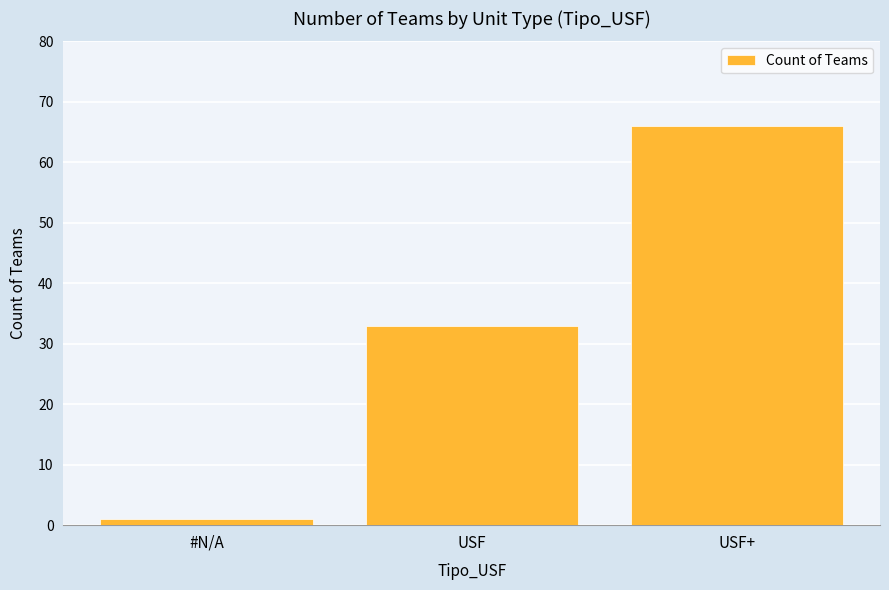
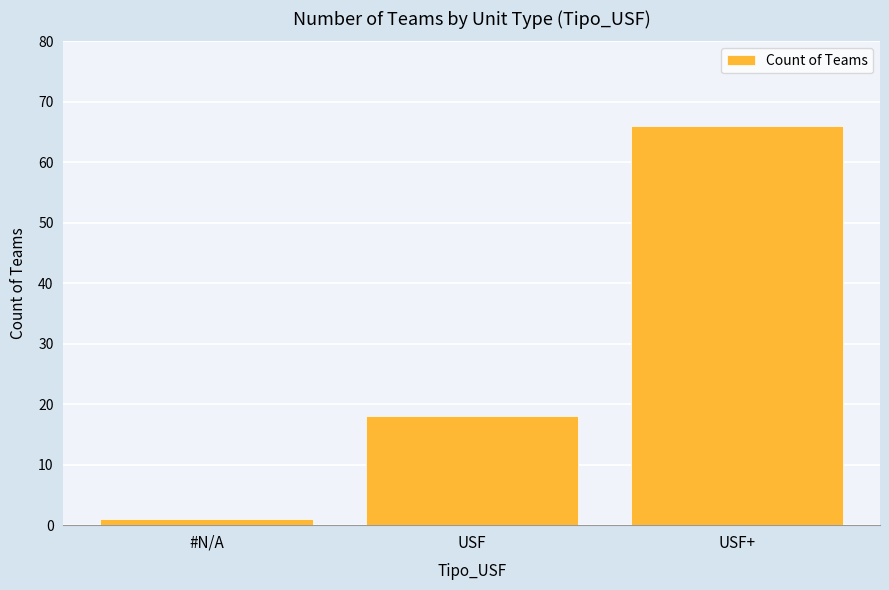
USF: 33 -> 18
